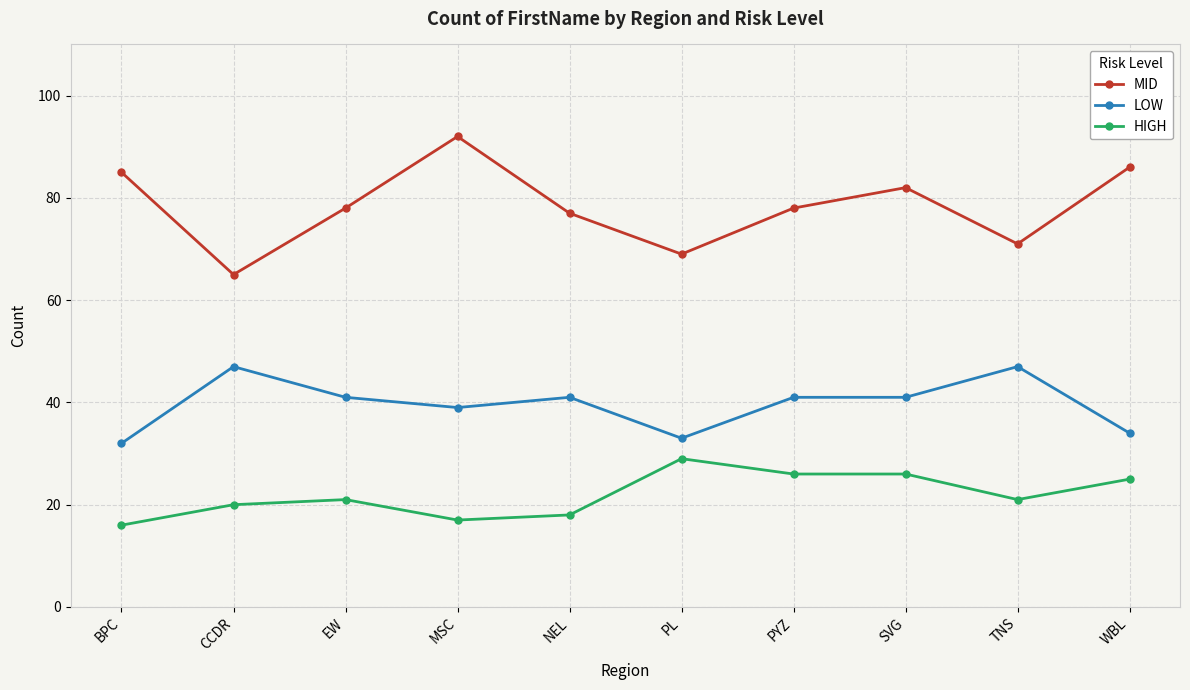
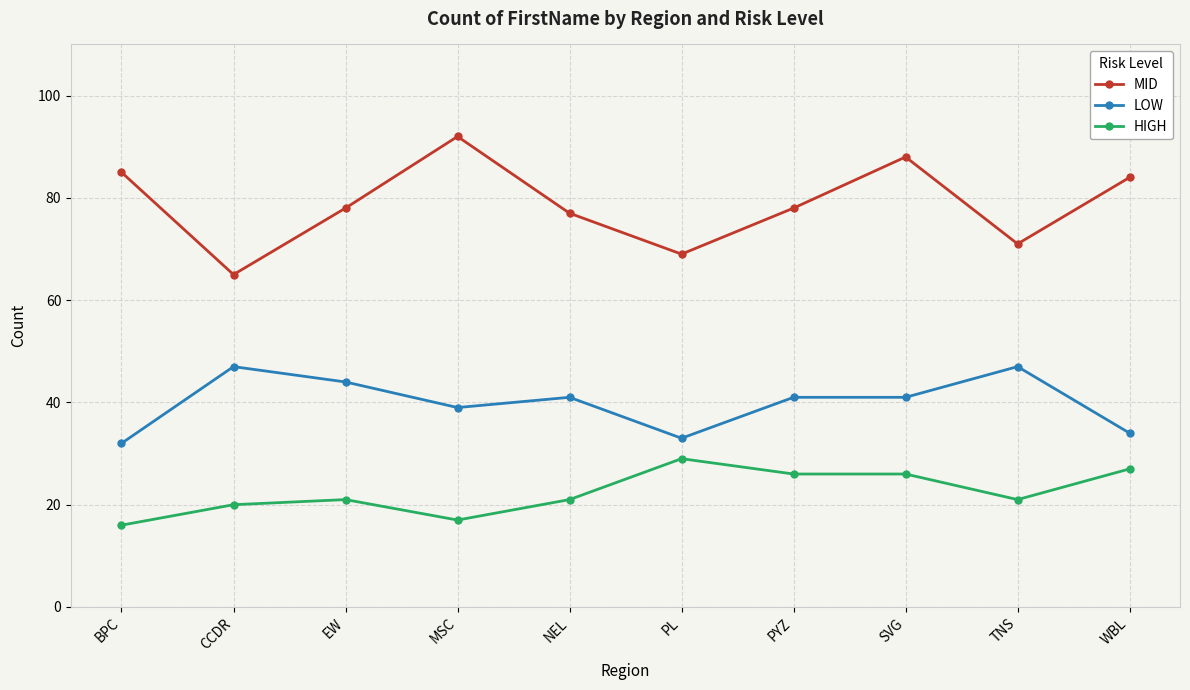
LOW, EW: 41 -> 44
HIGH, NEL: 18 -> 21
MID, SVG: 82 -> 88
MID, WBL: 86 -> 84
HIGH, WBL: 25 -> 27
